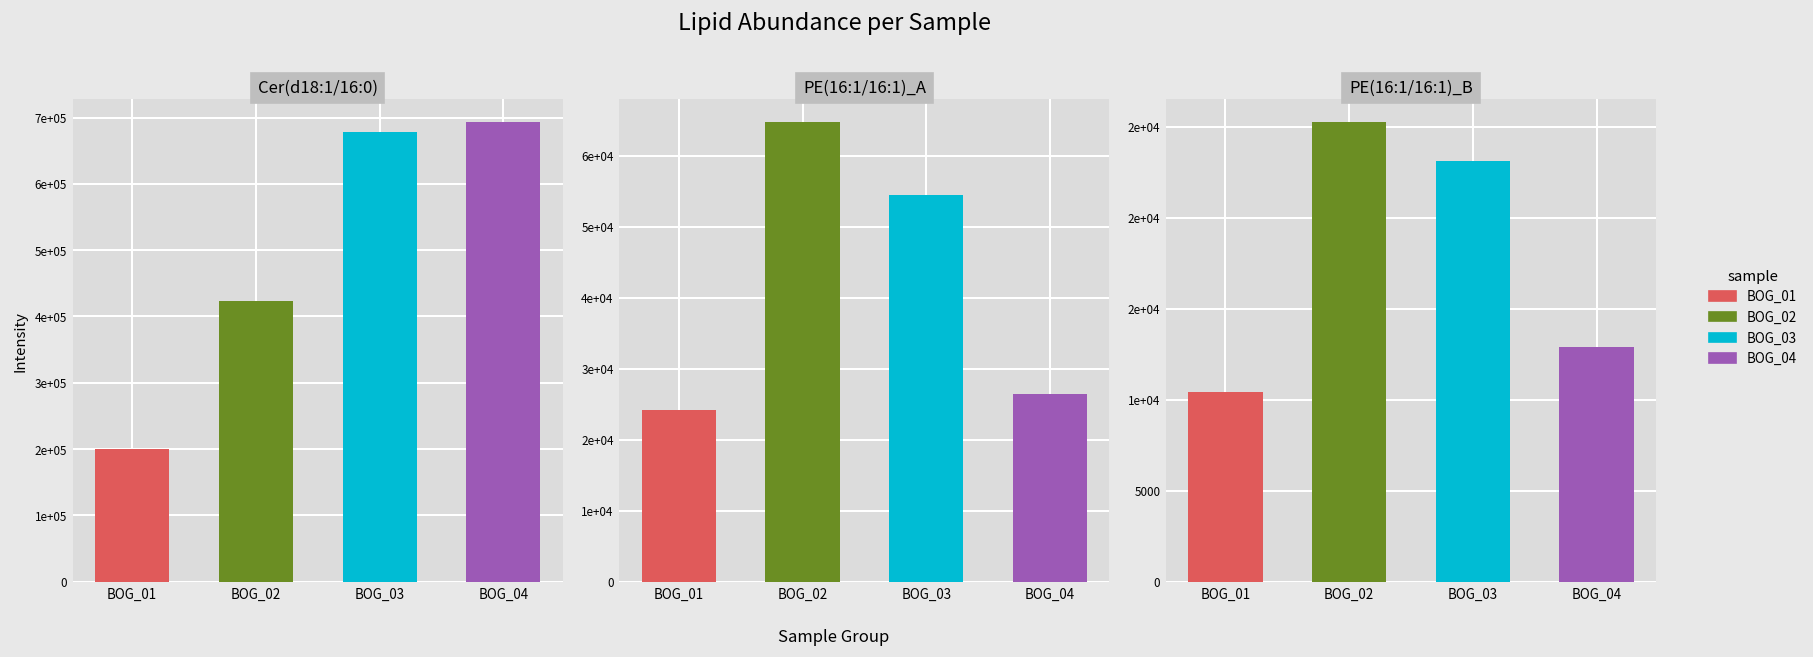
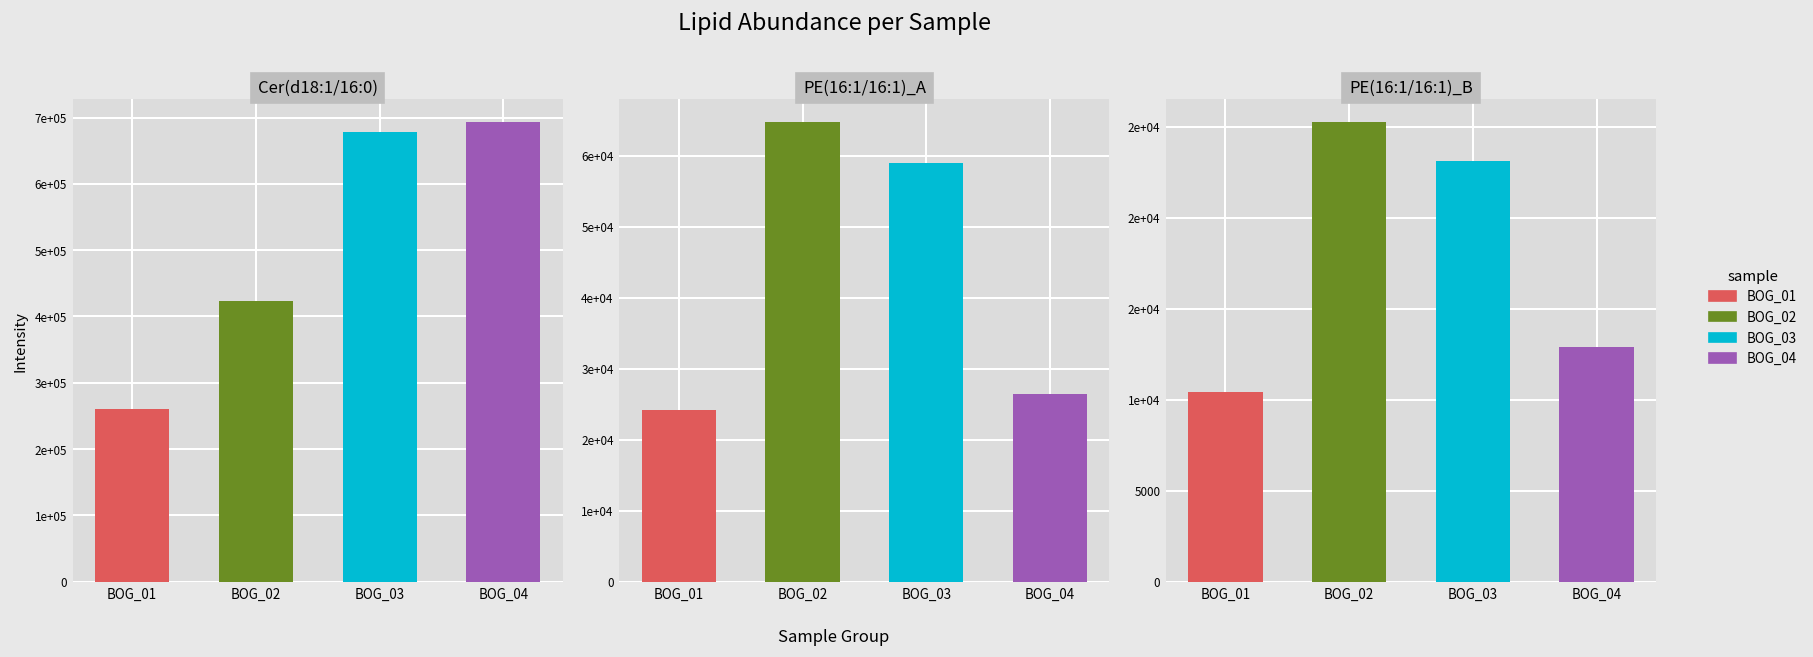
Cer(d18:1/16:0), BOG_01: 200000 -> 260000
PE(16:1/16:1)_A, BOG_03: 54000 -> 59000
